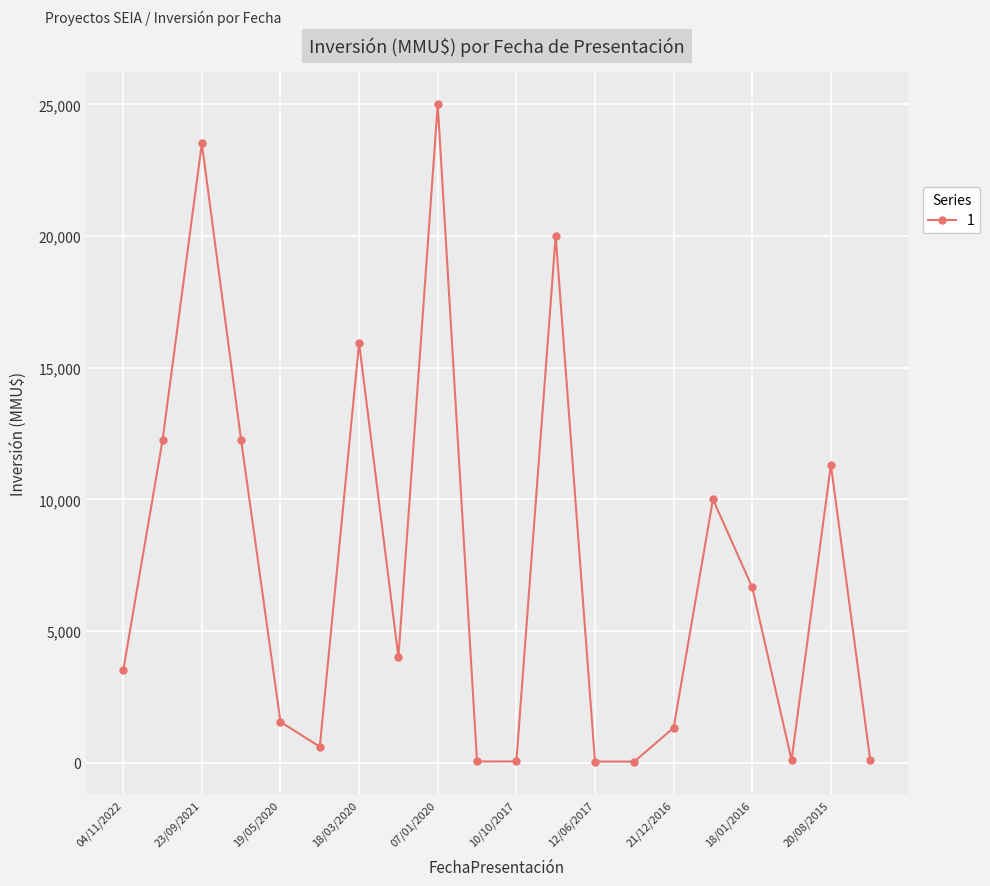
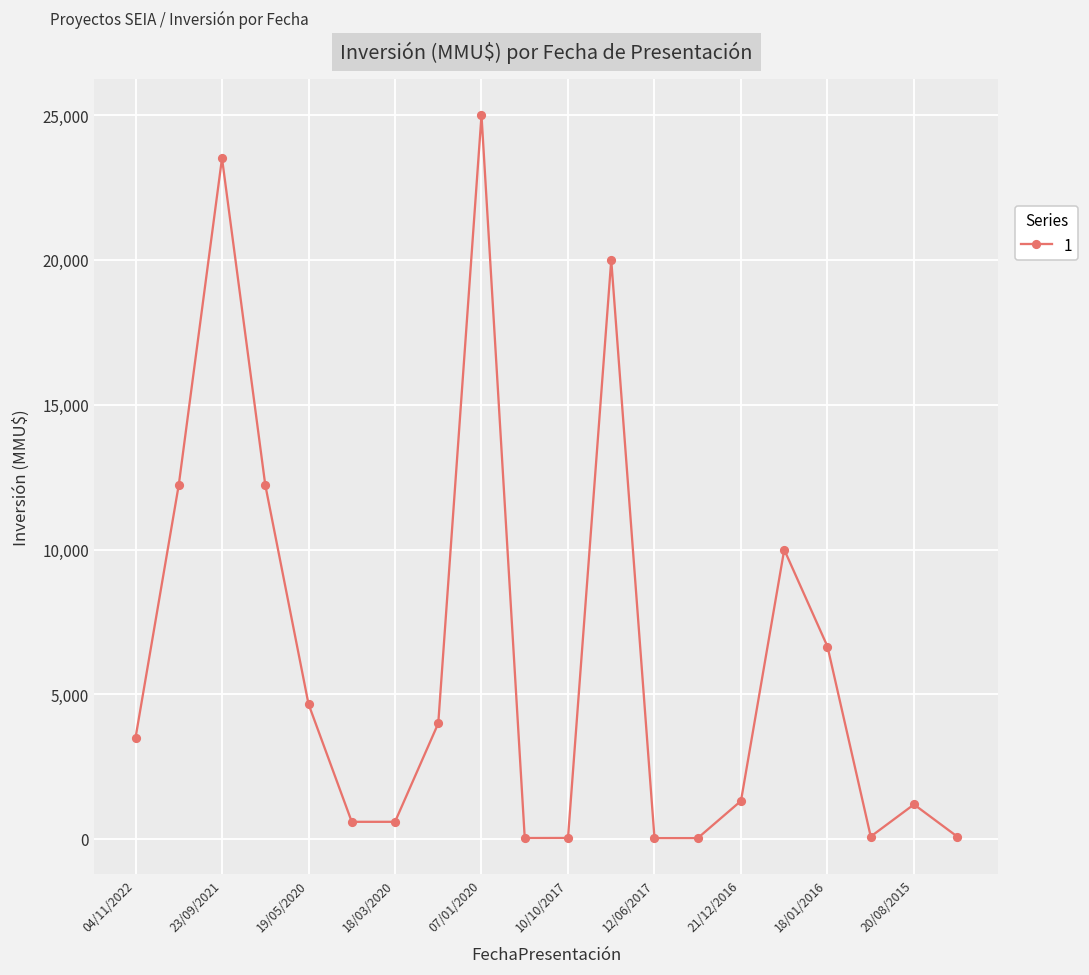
19/05/2020: 1,500 -> 4,700
18/03/2020: 15,900 -> 600
20/08/2015: 11,300 -> 1,200
